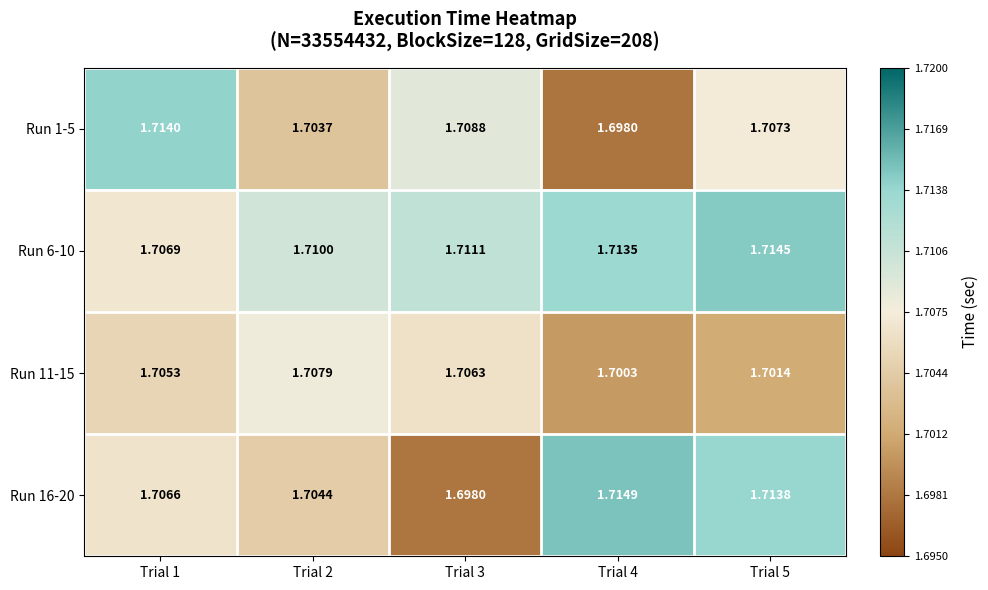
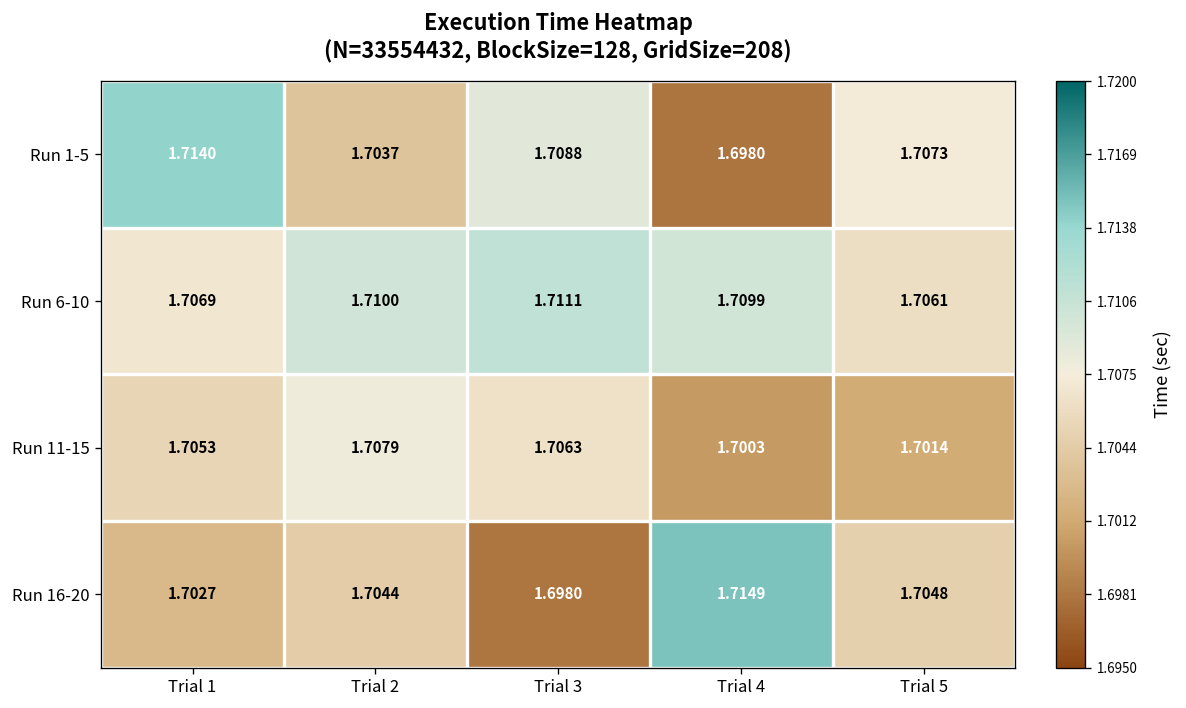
Run 6-10, Trial 4: 1.7135 -> 1.7099
Run 6-10, Trial 5: 1.7145 -> 1.7061
Run 16-20, Trial 1: 1.7066 -> 1.7027
Run 16-20, Trial 5: 1.7138 -> 1.7048
